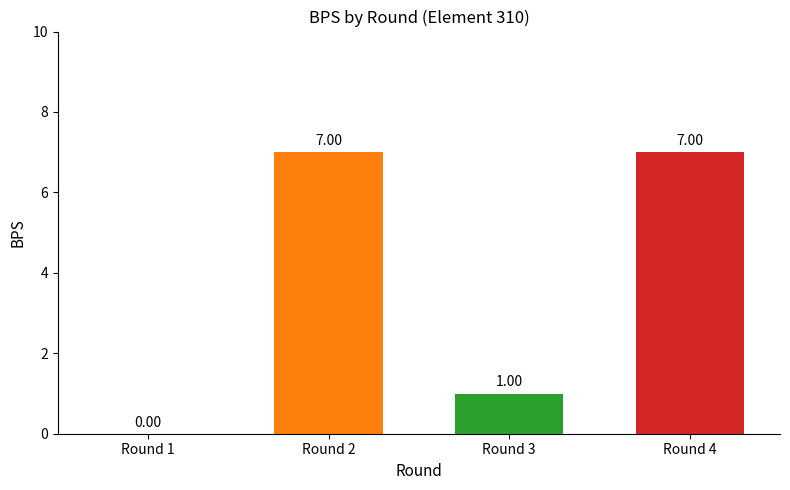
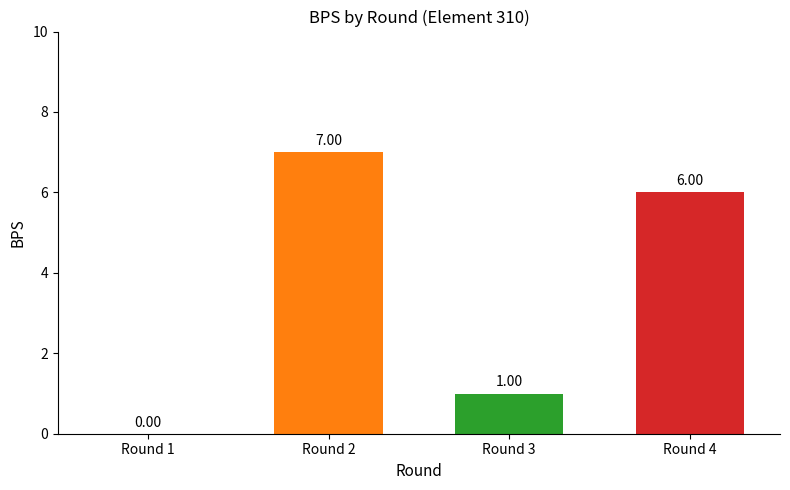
Round 4: 7.00 -> 6.00
